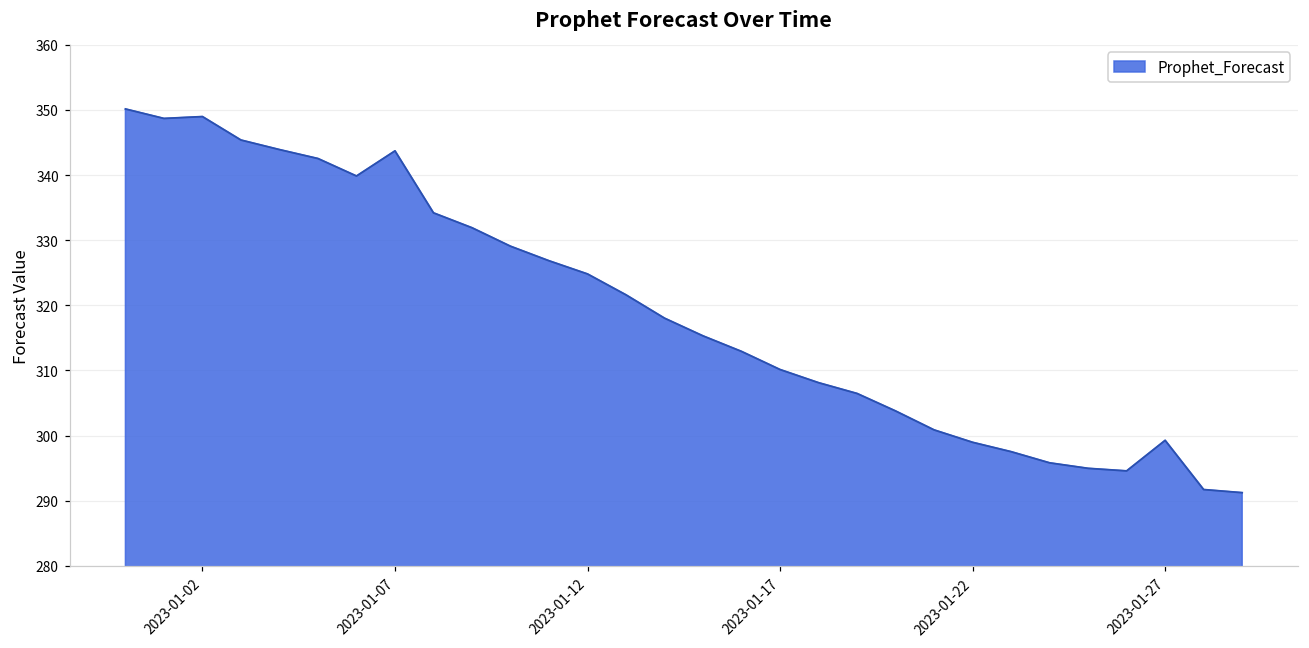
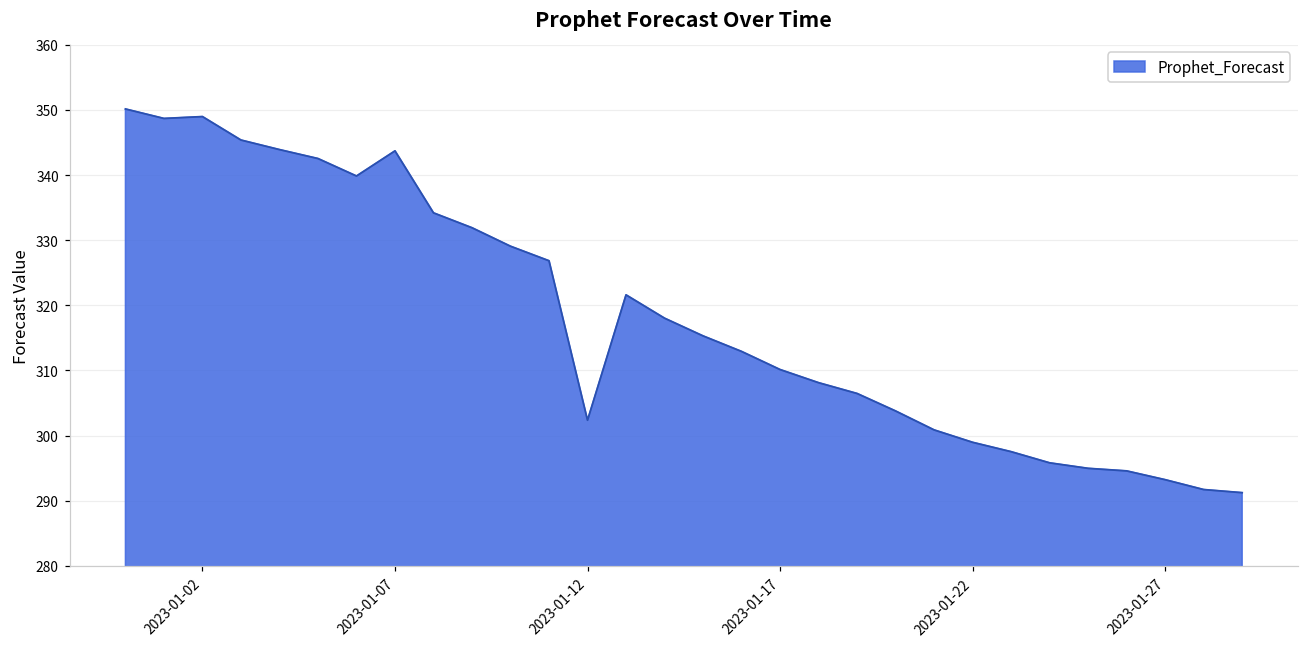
2023-01-12: 325 -> 302
2023-01-27: 299 -> 293
